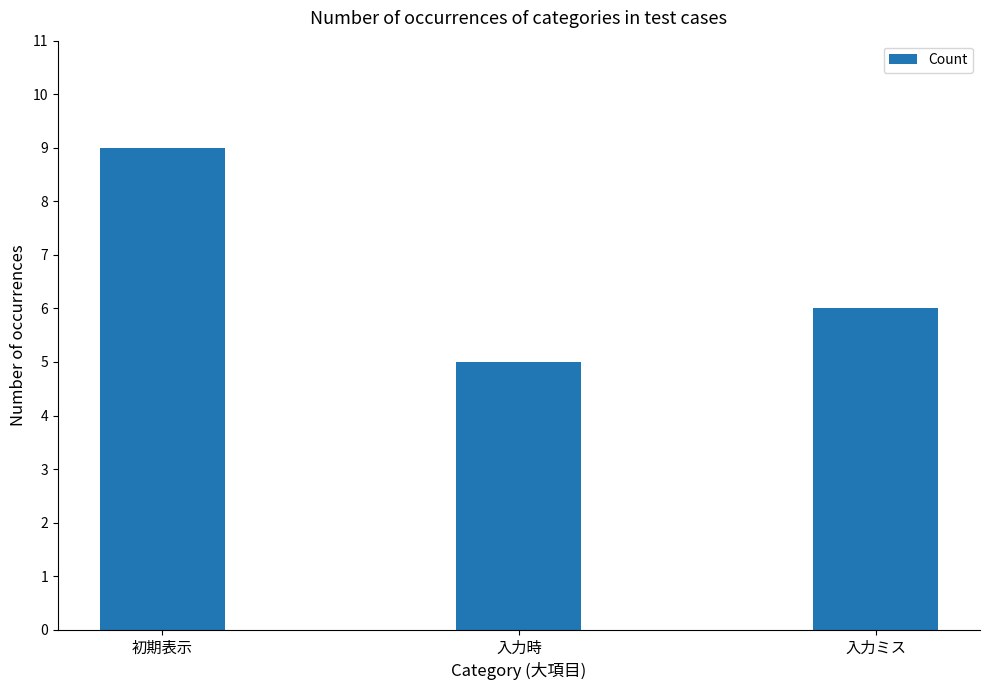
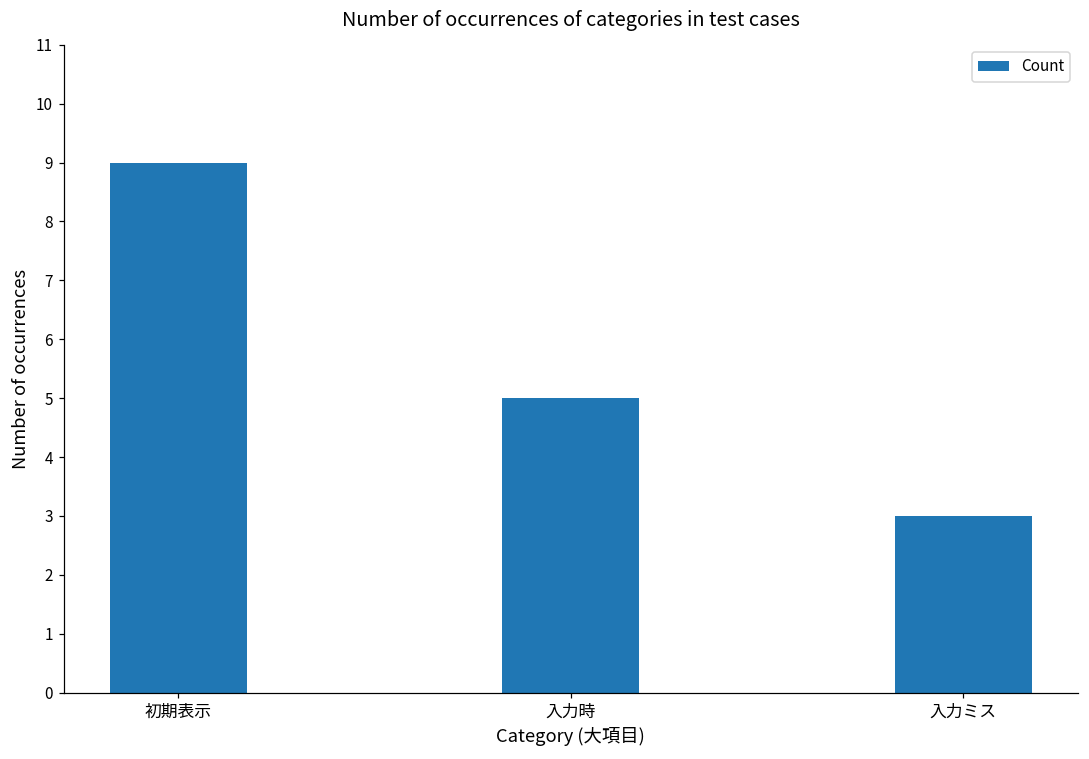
入力ミス: 6 -> 3
